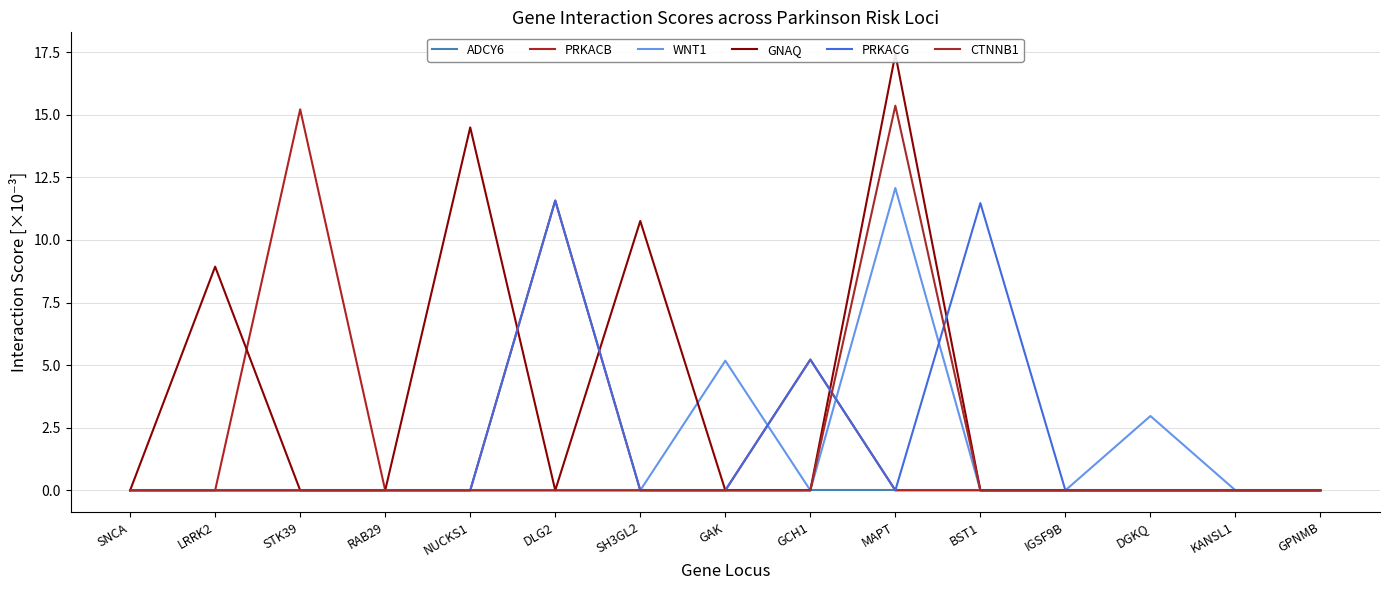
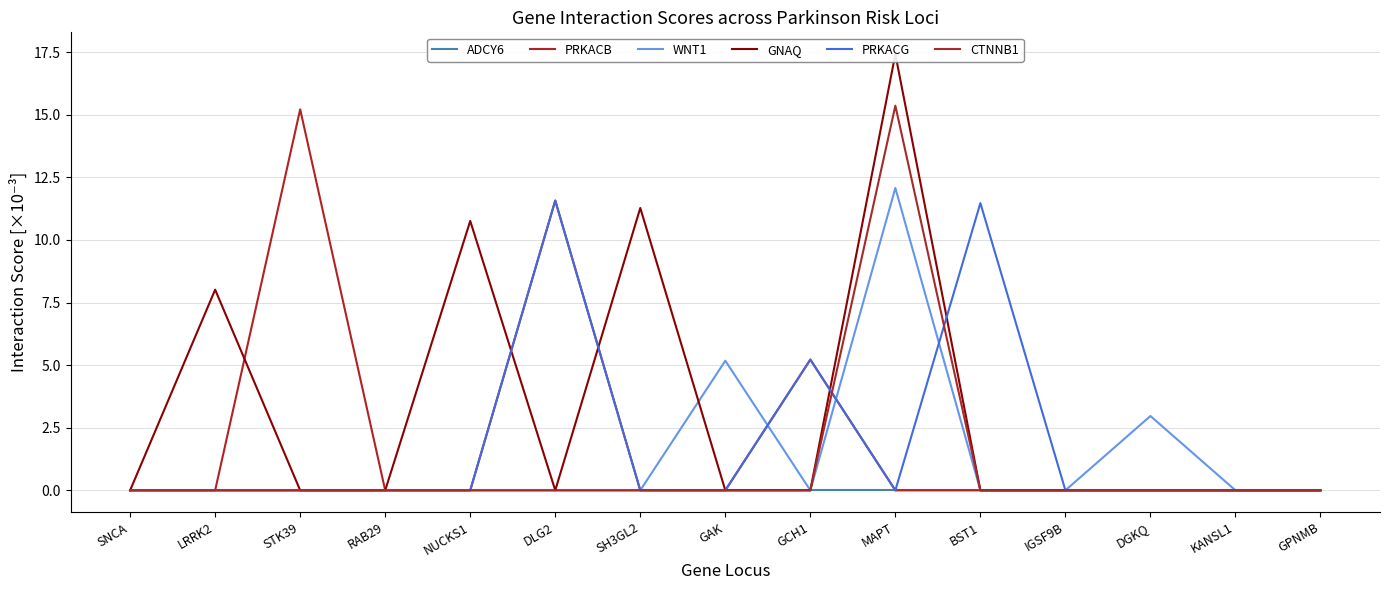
GNAQ, LRRK2: 8.9 -> 8.0
GNAQ, NUCKS1: 14.5 -> 10.8
GNAQ, SH3GL2: 10.8 -> 11.3
